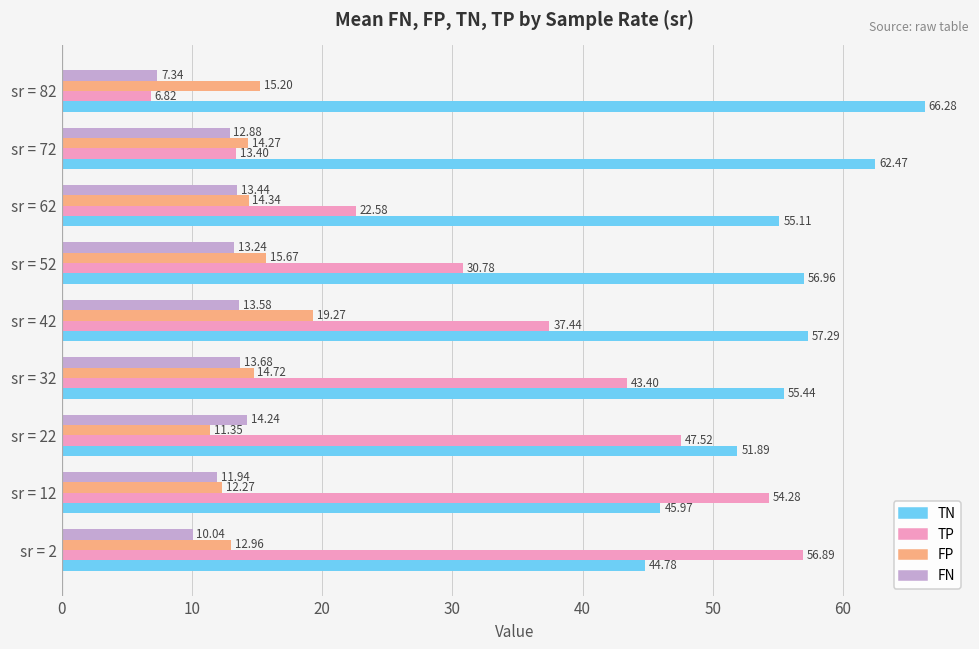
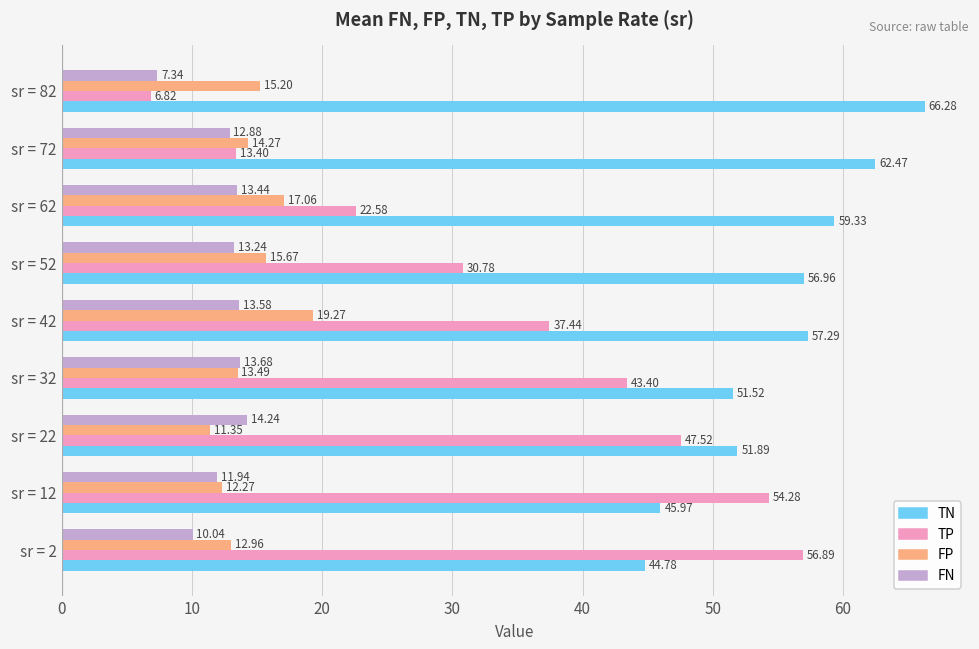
FP, sr = 62: 14.34 -> 17.06
TN, sr = 62: 55.11 -> 59.33
FP, sr = 32: 14.72 -> 13.49
TN, sr = 32: 55.44 -> 51.52
